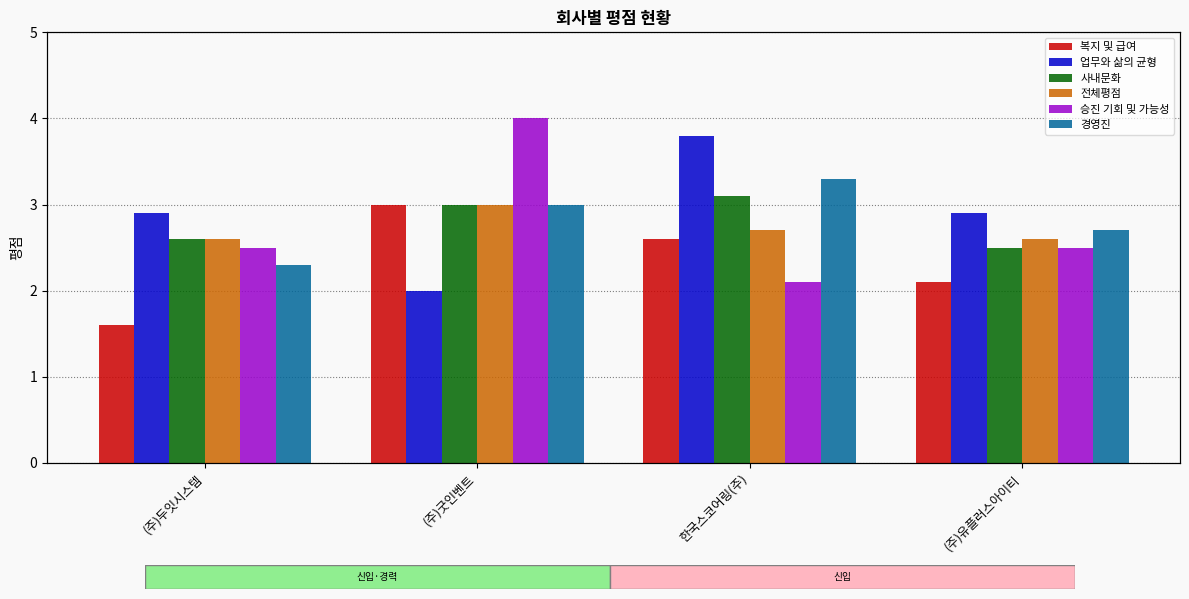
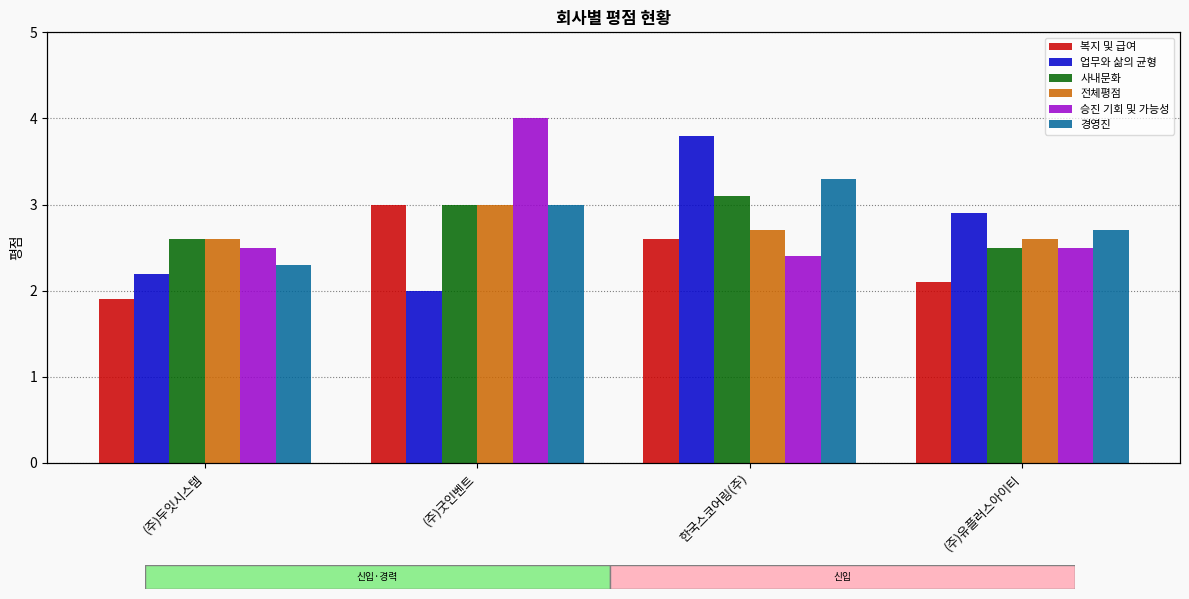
복지 및 급여, (주)두잇시스템: 1.6 -> 1.9
업무와 삶의 균형, (주)두잇시스템: 2.9 -> 2.2
승진 기회 및 가능성, 한국스코어링(주): 2.1 -> 2.4
